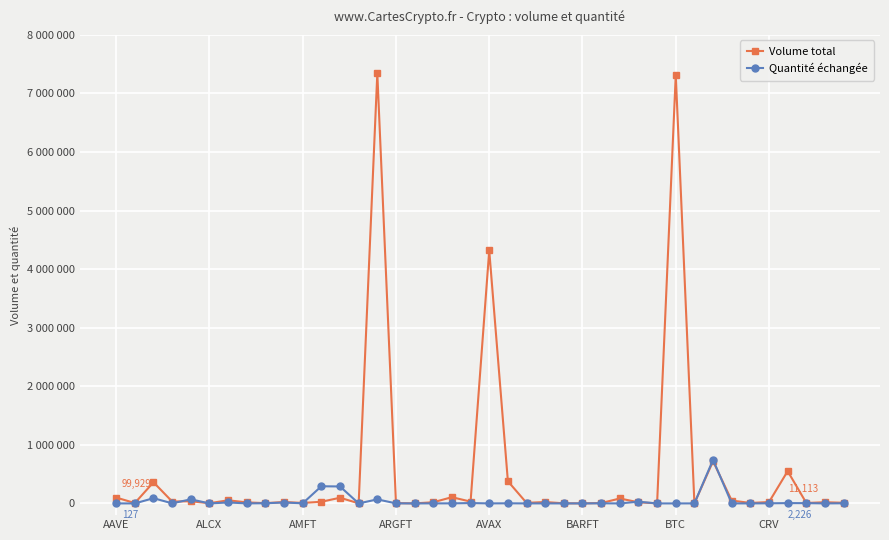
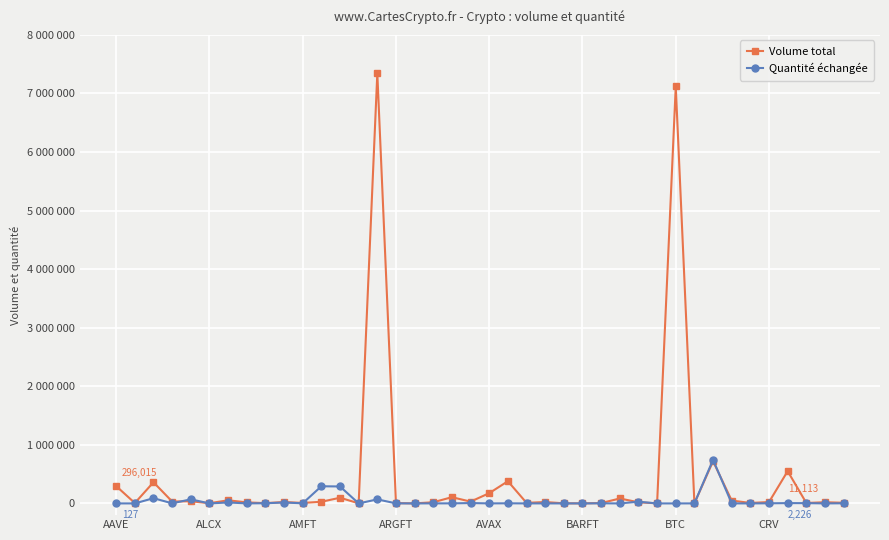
Volume total, AAVE: 99,929 -> 296,015
Volume total, AVAX: 4300000 -> 200000
Volume total, BTC: 7300000 -> 7100000
